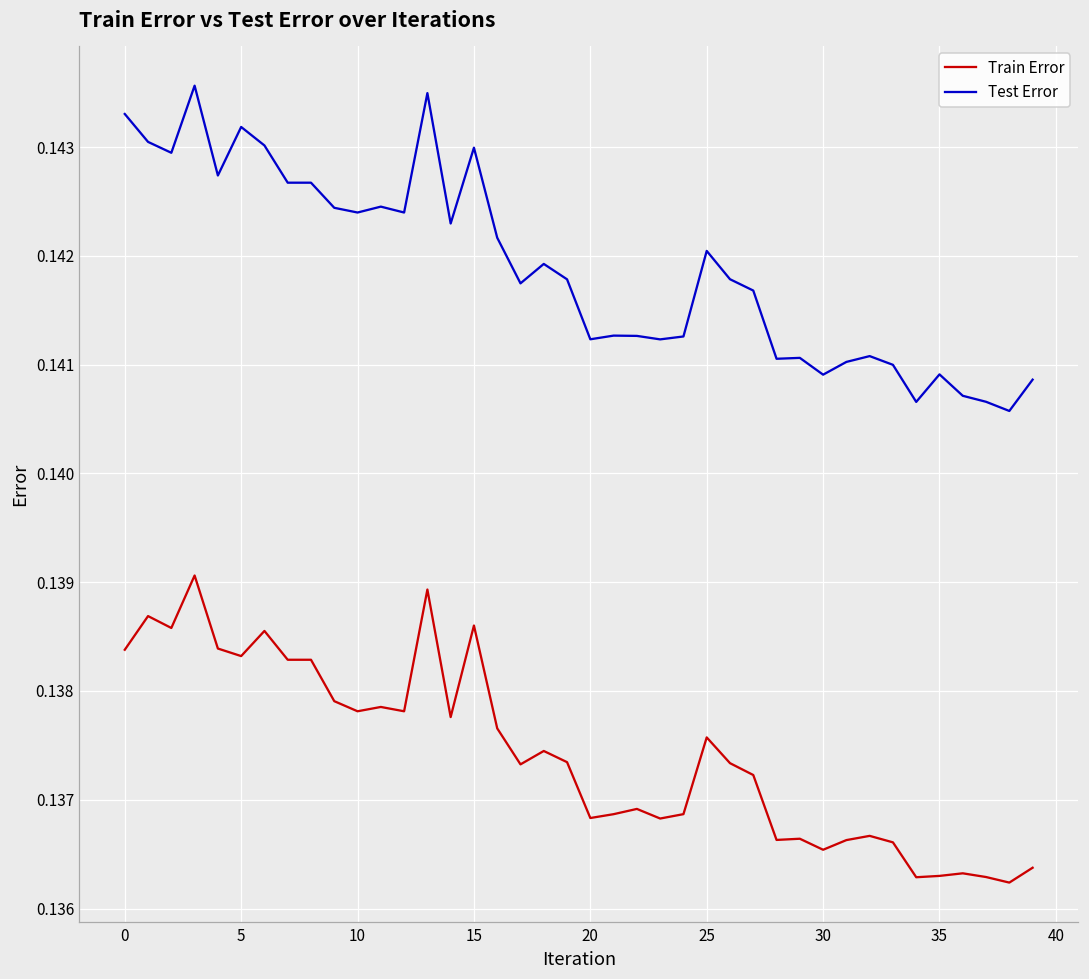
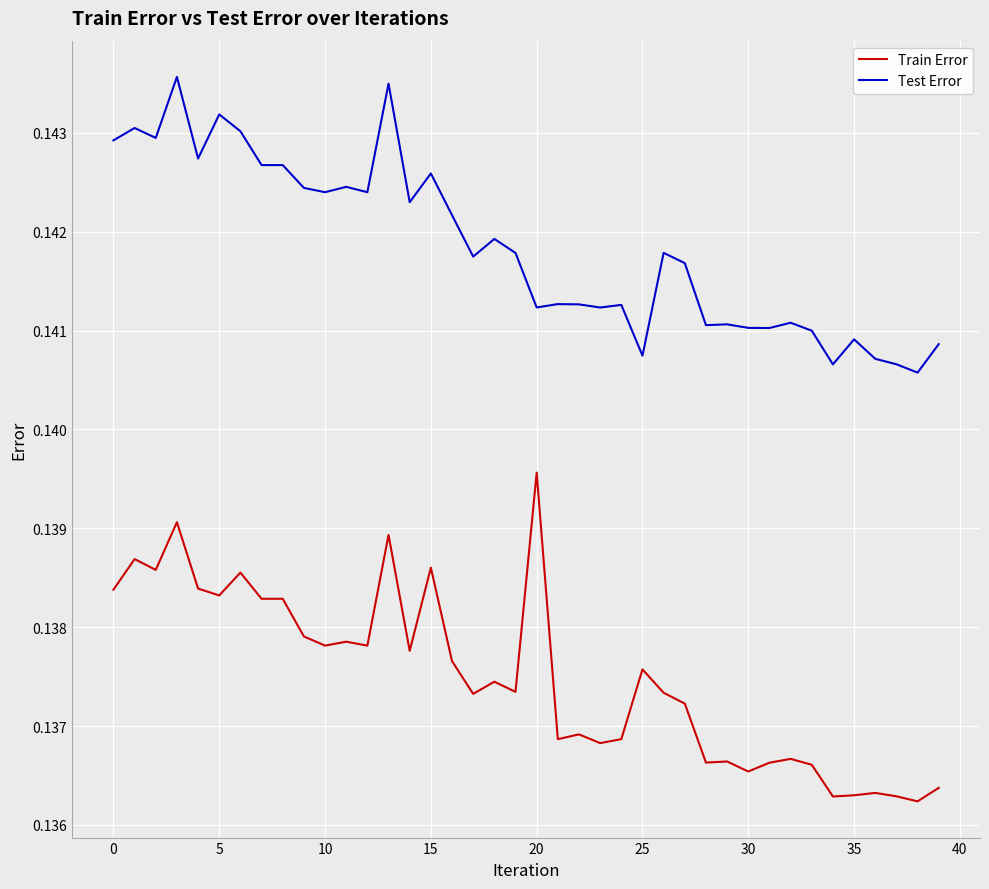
Test Error, 0: 0.1433 -> 0.1429
Test Error, 15: 0.1430 -> 0.1426
Train Error, 20: 0.1368 -> 0.1396
Test Error, 25: 0.1420 -> 0.1407
Test Error, 30: 0.1409 -> 0.1410
